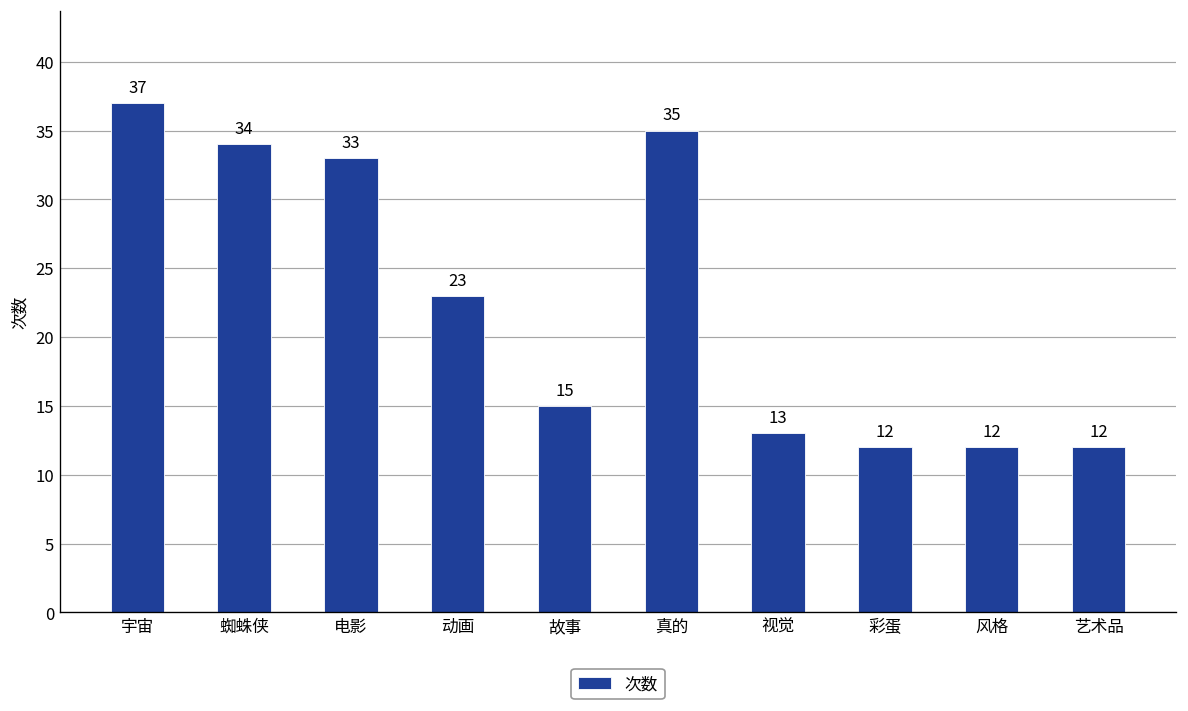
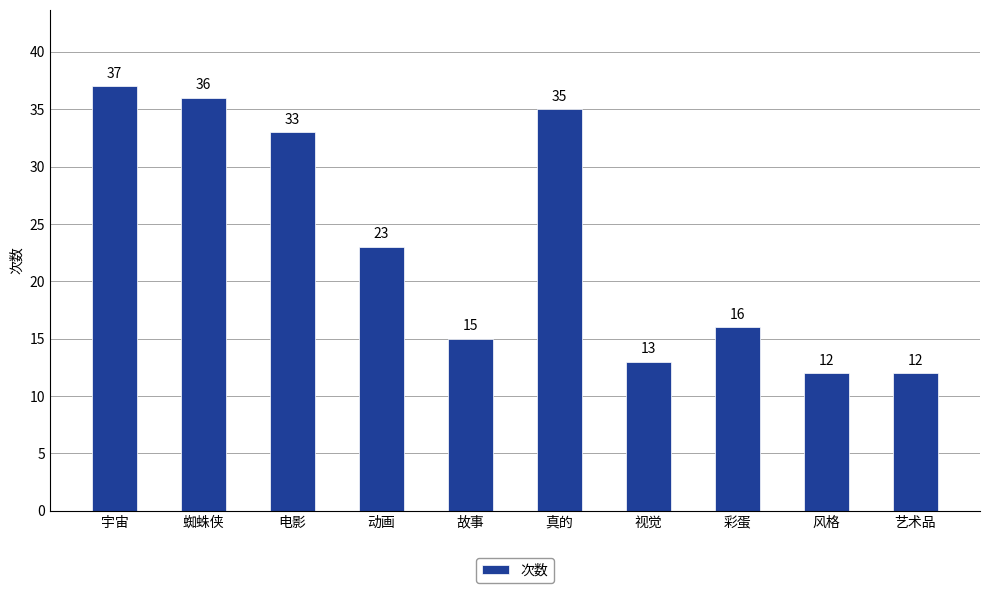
蜘蛛侠: 34 -> 36
彩蛋: 12 -> 16
